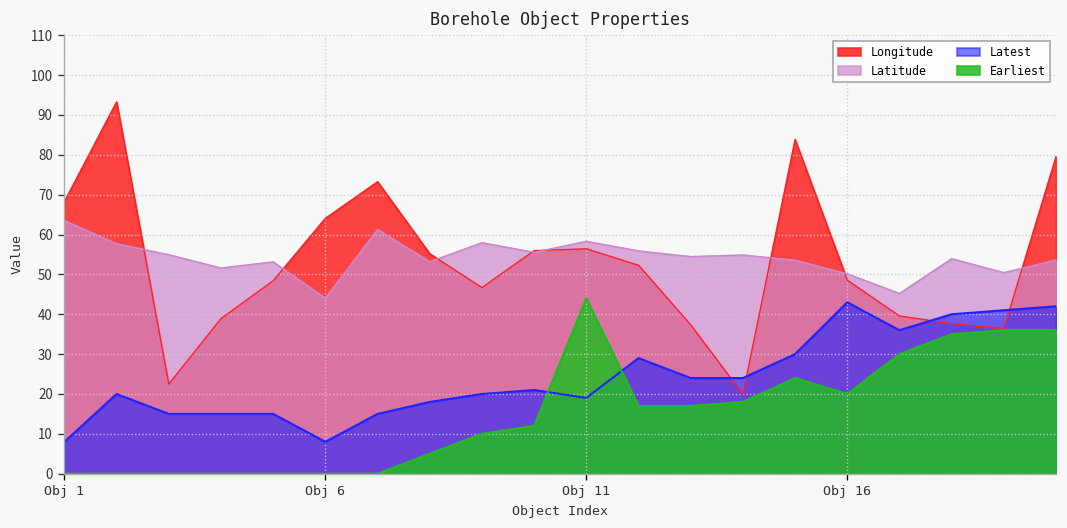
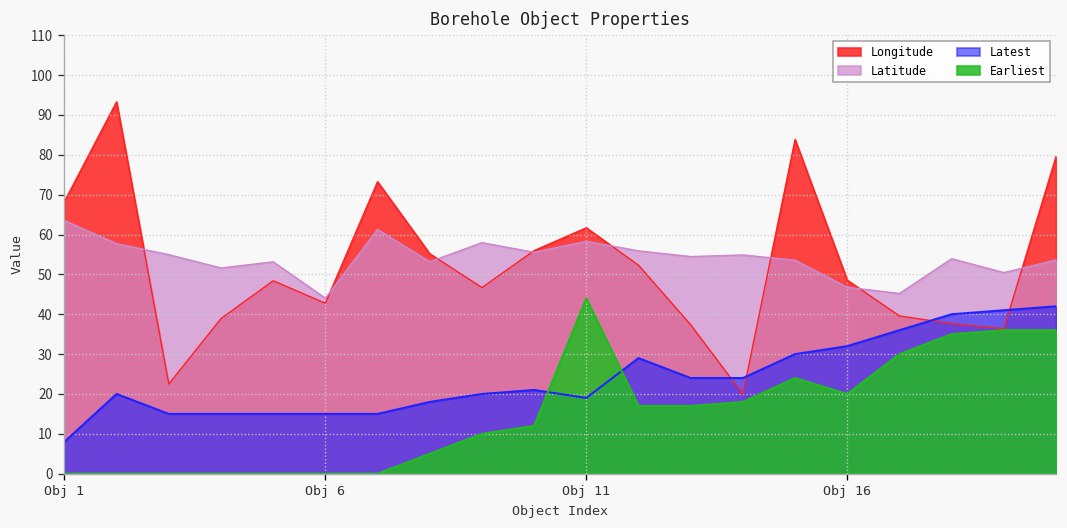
Longitude, Obj 6: 64 -> 43
Latest, Obj 6: 8 -> 15
Longitude, Obj 11: 56 -> 62
Latitude, Obj 16: 50 -> 47
Latest, Obj 16: 43 -> 32
